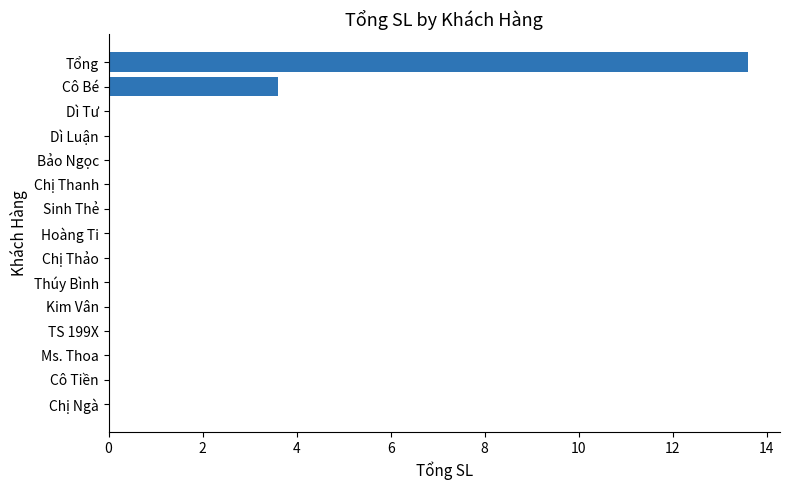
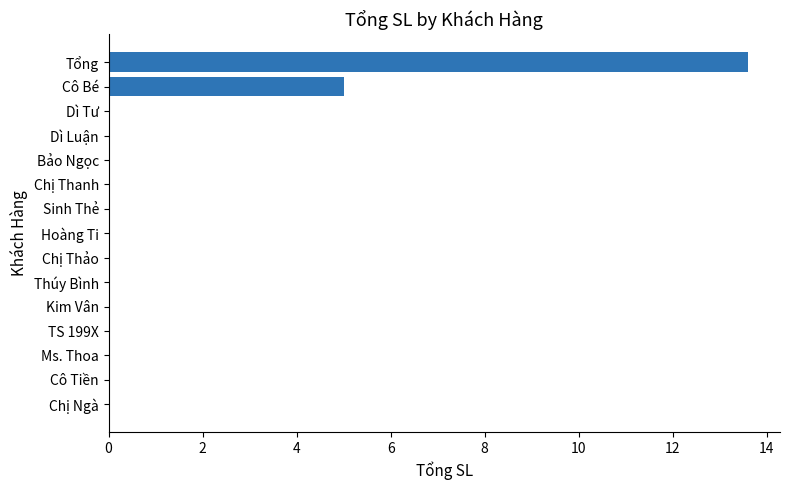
Cô Bé: 3.6 -> 5.0
